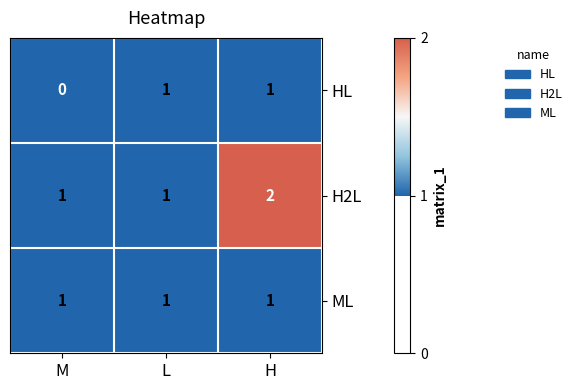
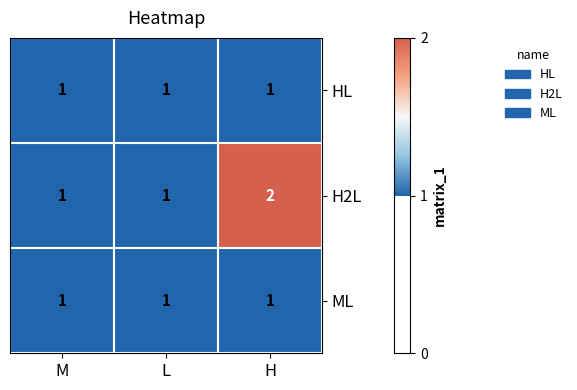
HL, M: 0 -> 1
